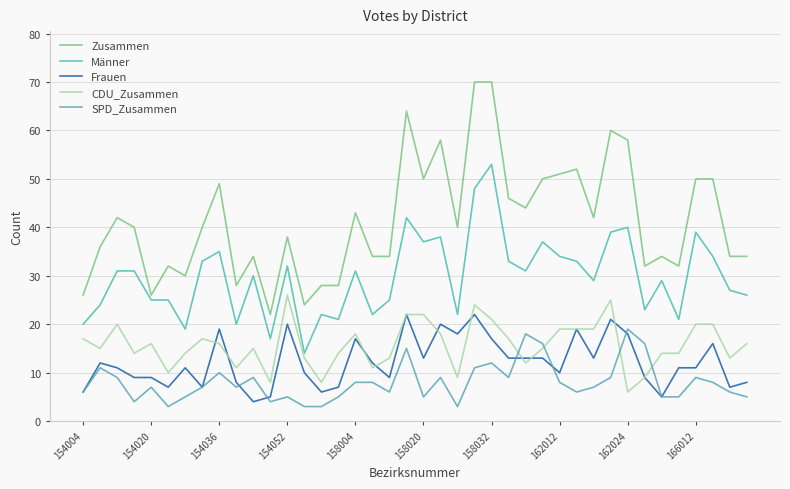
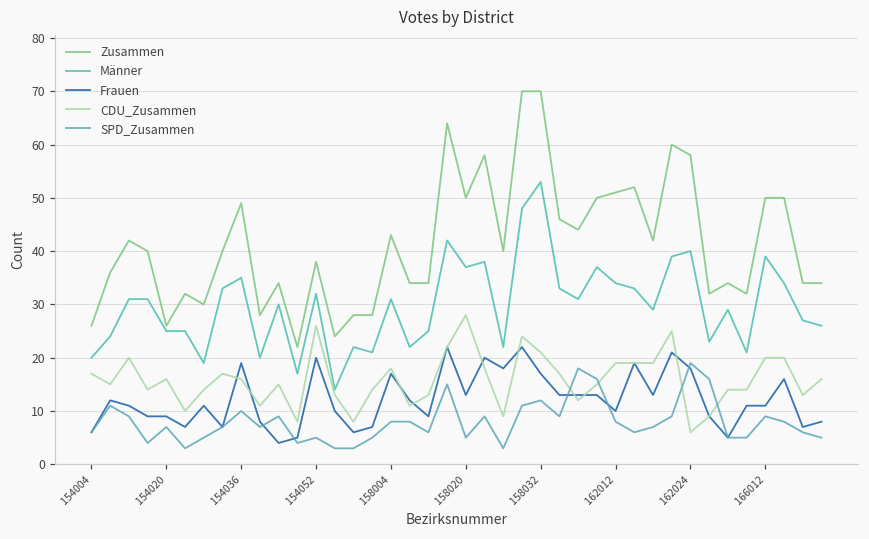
CDU_Zusammen, 158020: 22 -> 28
